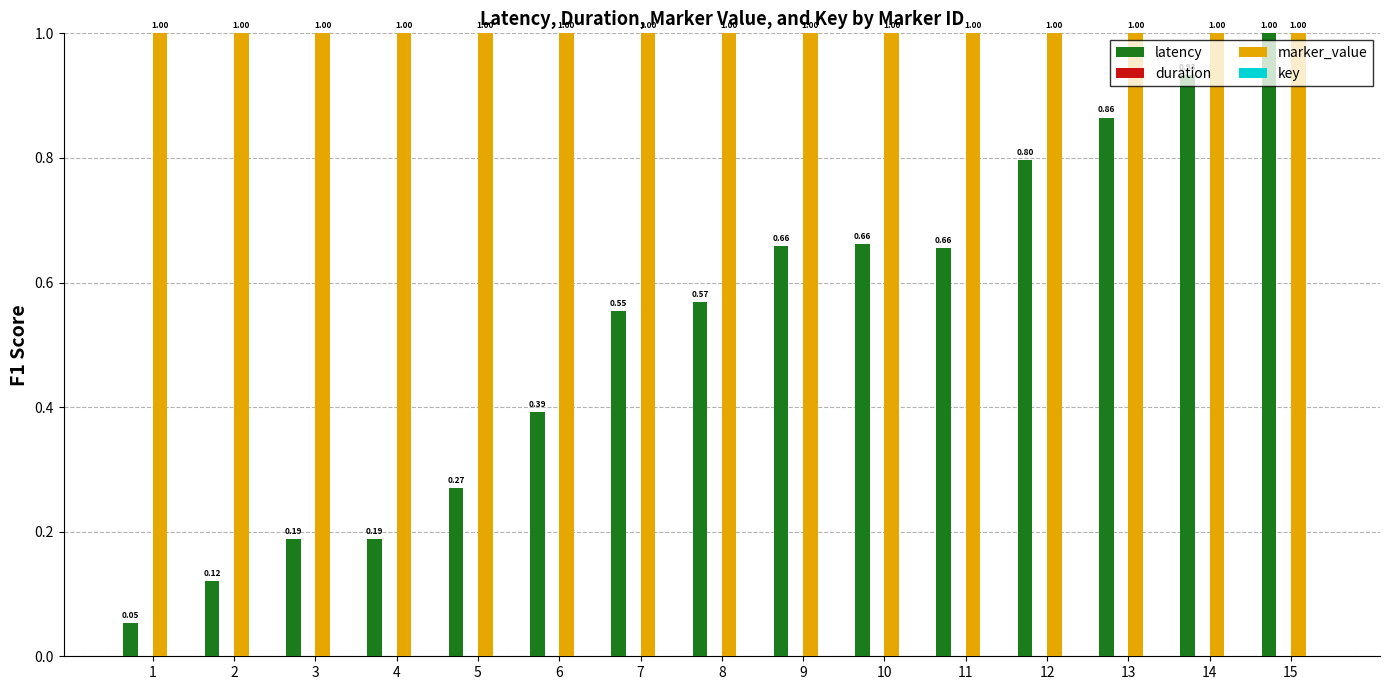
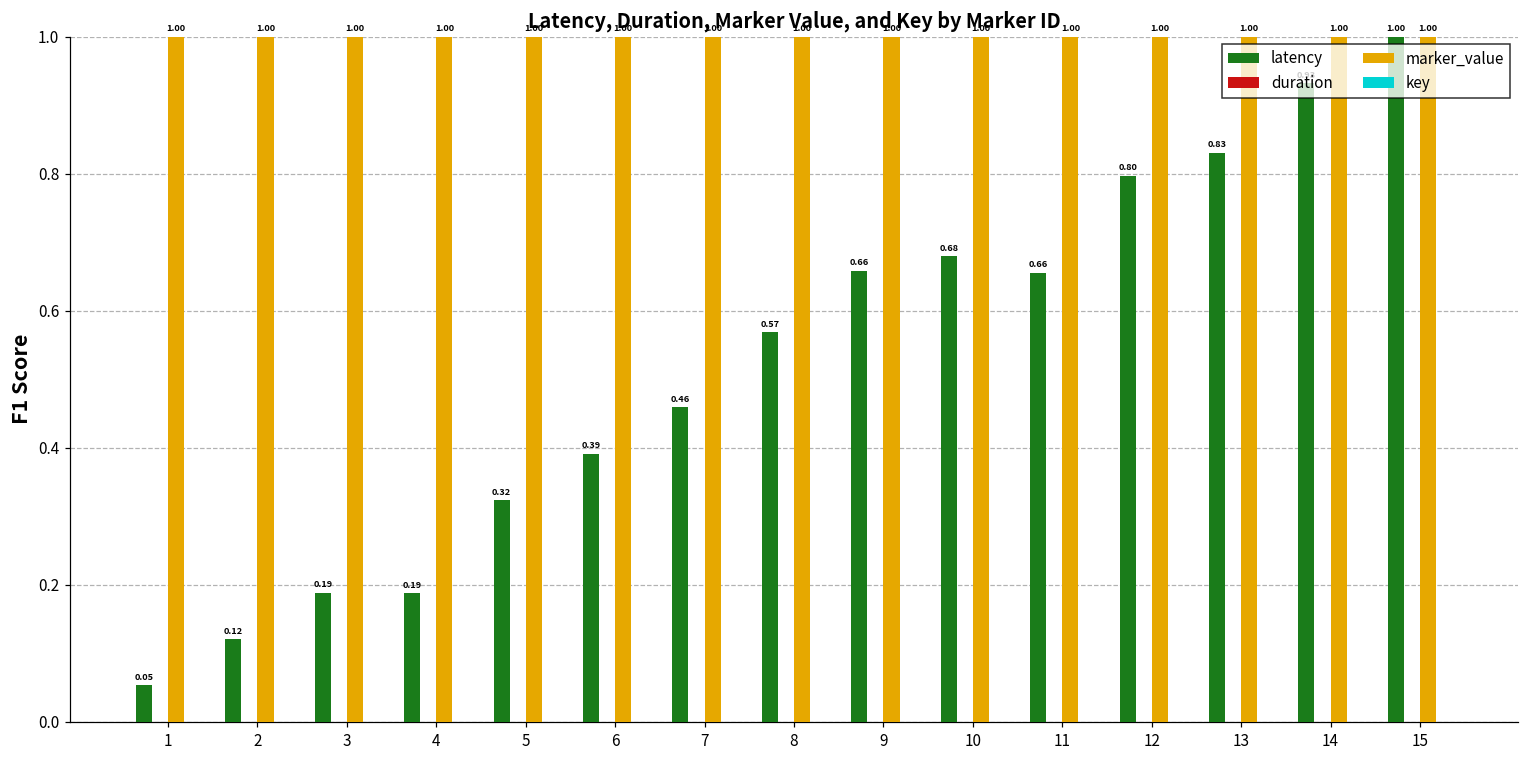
latency, 5: 0.27 -> 0.32
latency, 7: 0.55 -> 0.46
latency, 10: 0.66 -> 0.68
latency, 13: 0.86 -> 0.83
